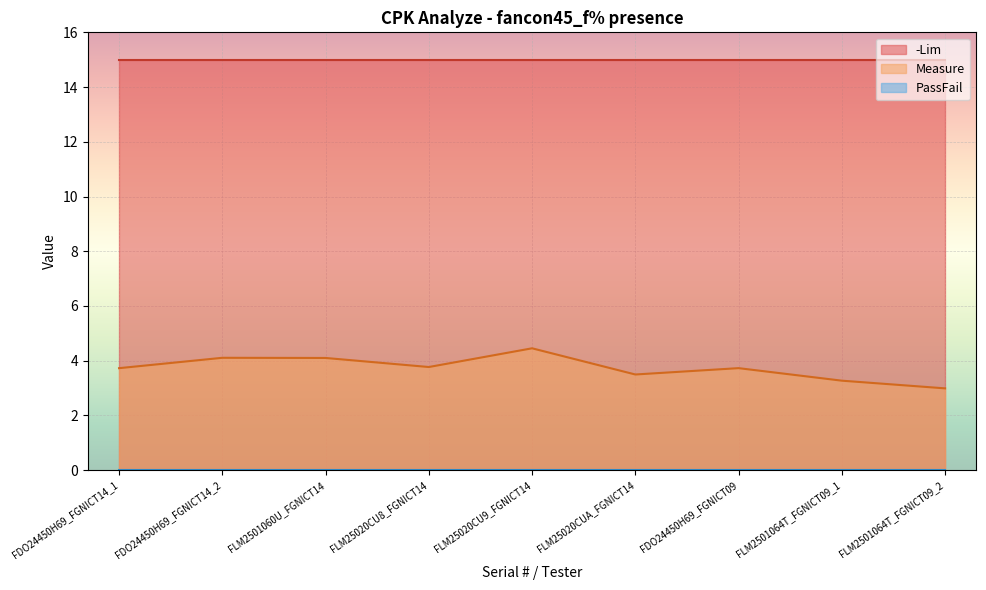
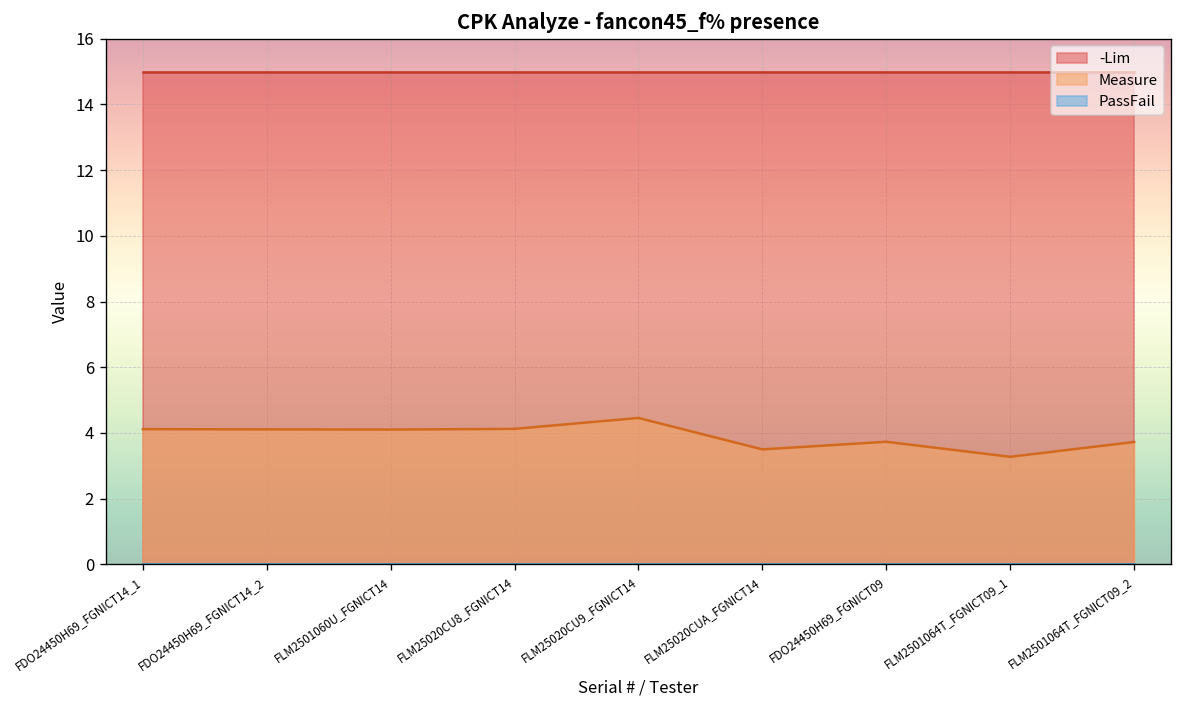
Measure, FDO24450H69_FGNICT14_1: 3.7 -> 4.1
Measure, FLM25020CU8_FGNICT14: 3.8 -> 4.1
Measure, FLM2501064T_FGNICT09_2: 3.0 -> 3.7
